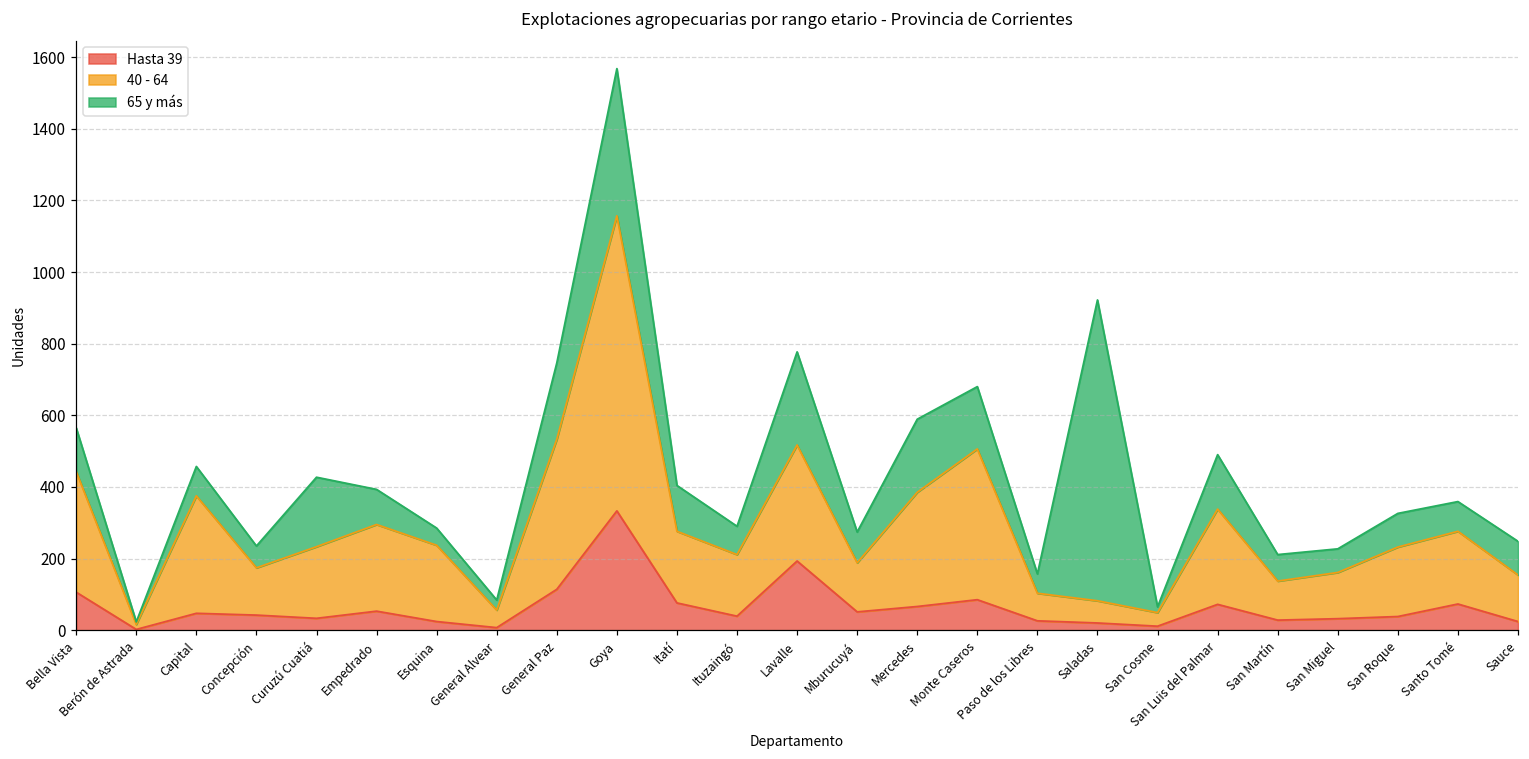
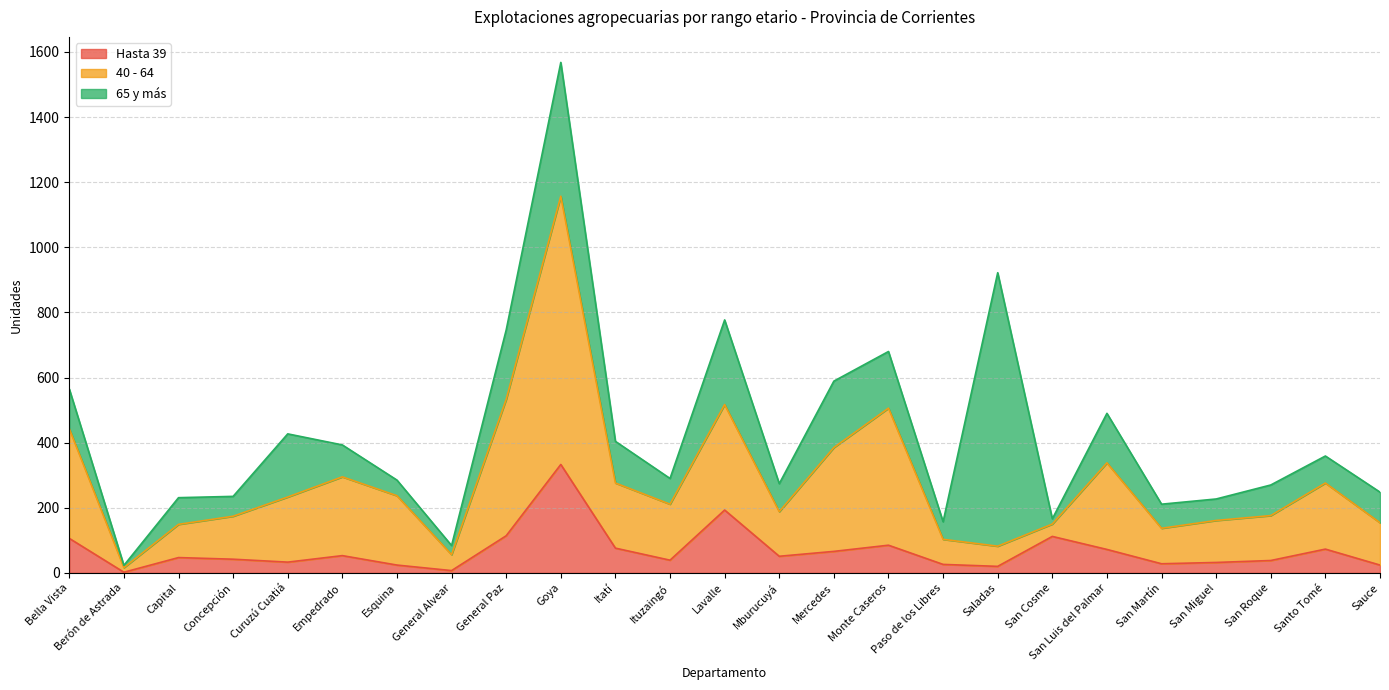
40 - 64, Capital: 330 -> 100
Hasta 39, San Cosme: 10 -> 110
40 - 64, San Roque: 190 -> 140
